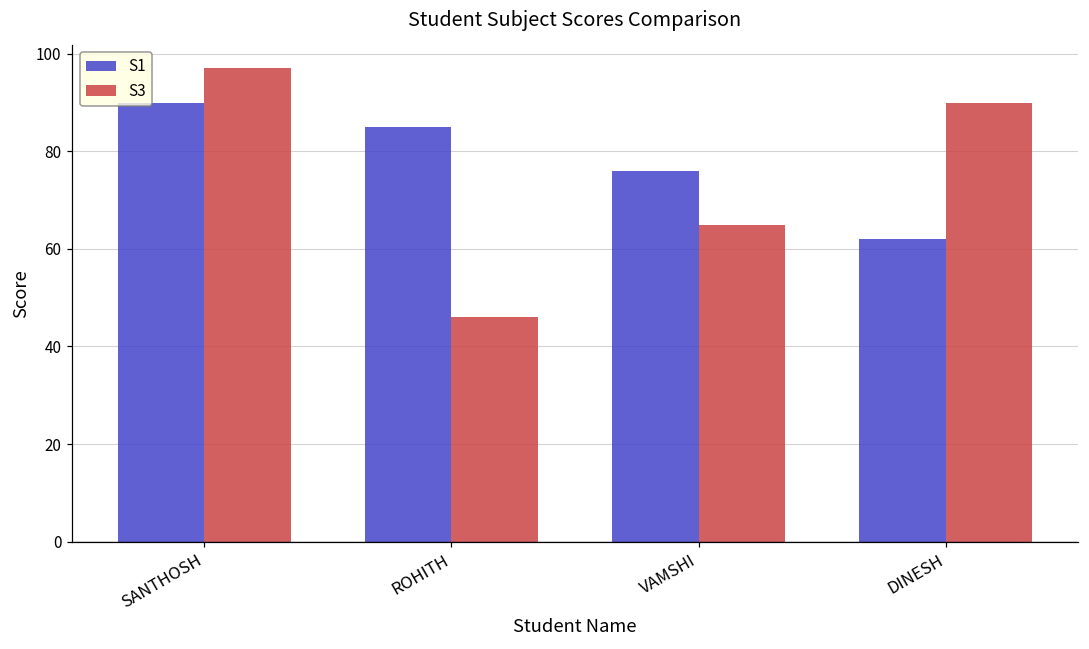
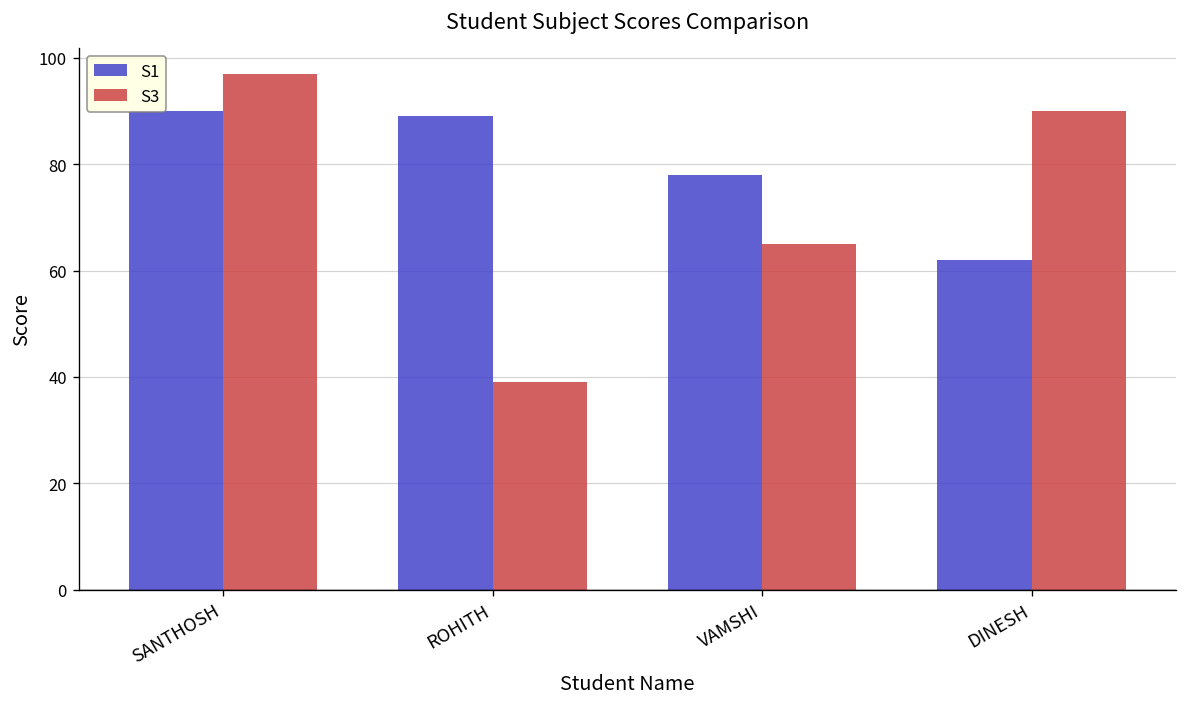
S1, ROHITH: 85 -> 89
S3, ROHITH: 46 -> 39
S1, VAMSHI: 76 -> 78
